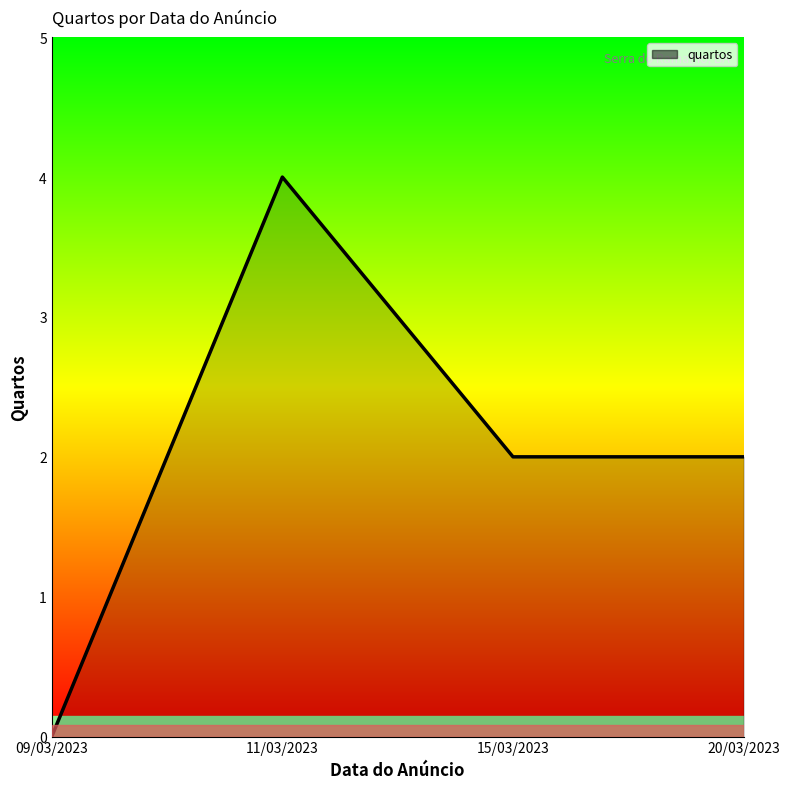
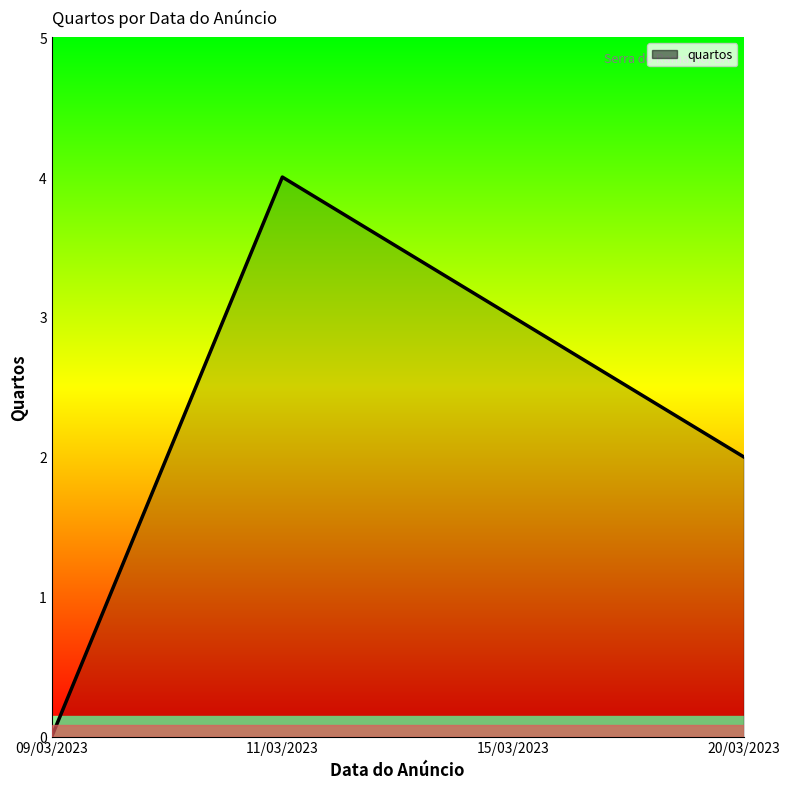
15/03/2023: 2 -> 3
